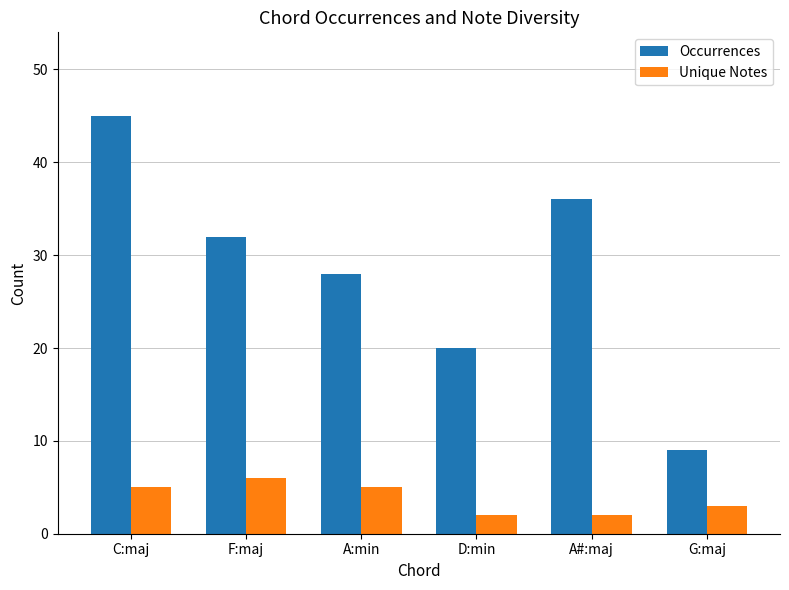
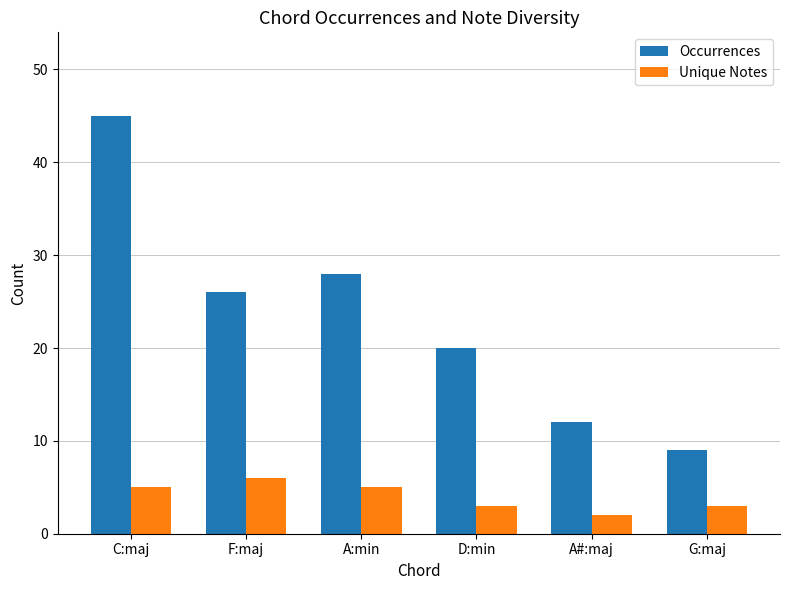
Occurrences, F:maj: 32 -> 26
Unique Notes, D:min: 2 -> 3
Occurrences, A#:maj: 36 -> 12
